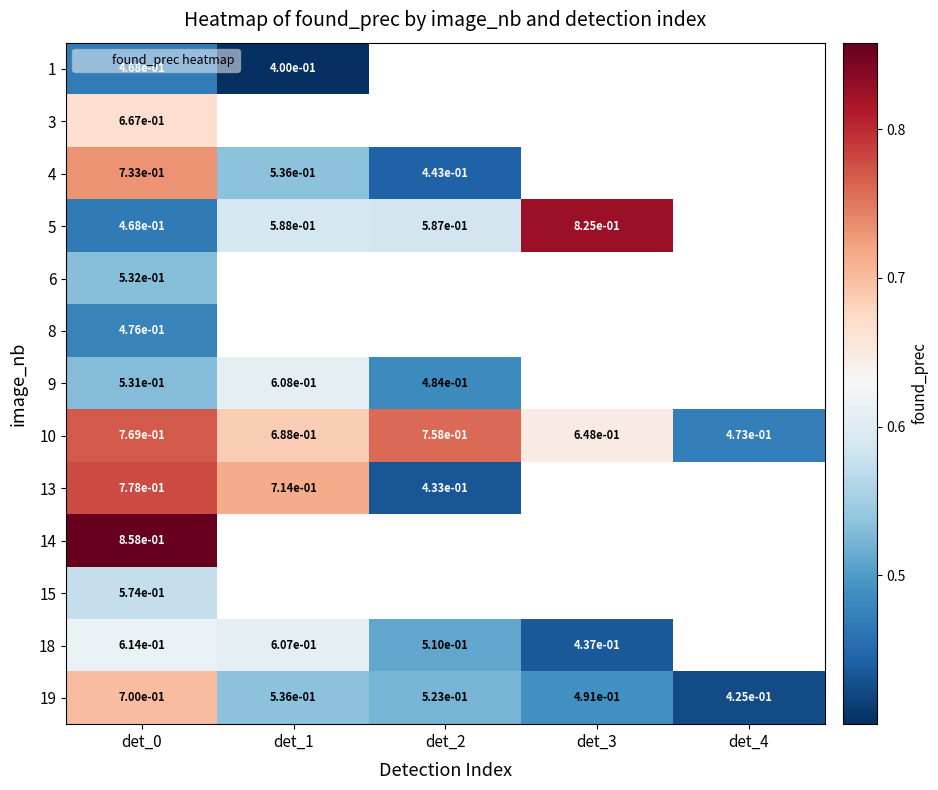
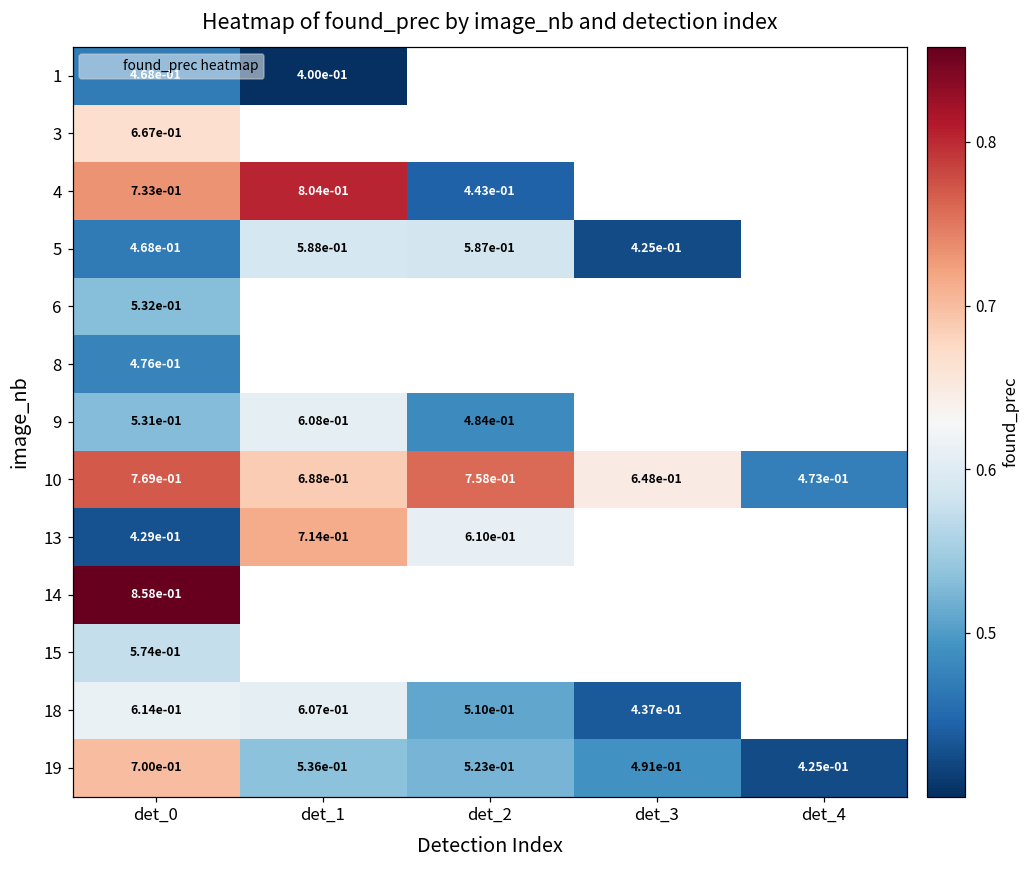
4, det_1: 5.36e-01 -> 8.04e-01
5, det_3: 8.25e-01 -> 4.25e-01
13, det_0: 7.78e-01 -> 4.29e-01
13, det_2: 4.33e-01 -> 6.10e-01
